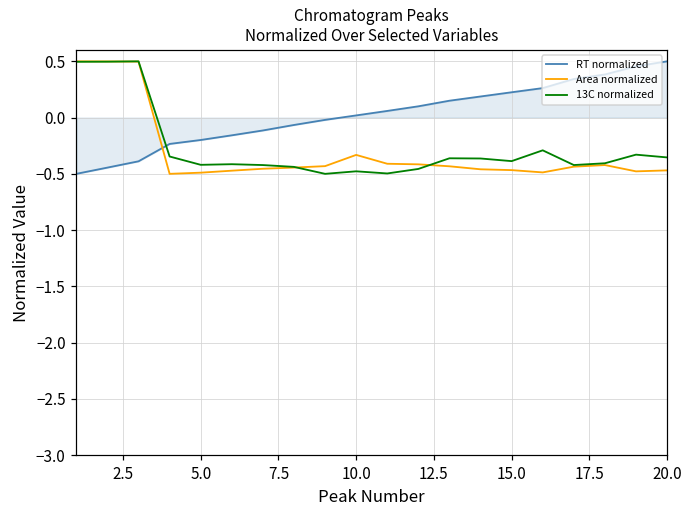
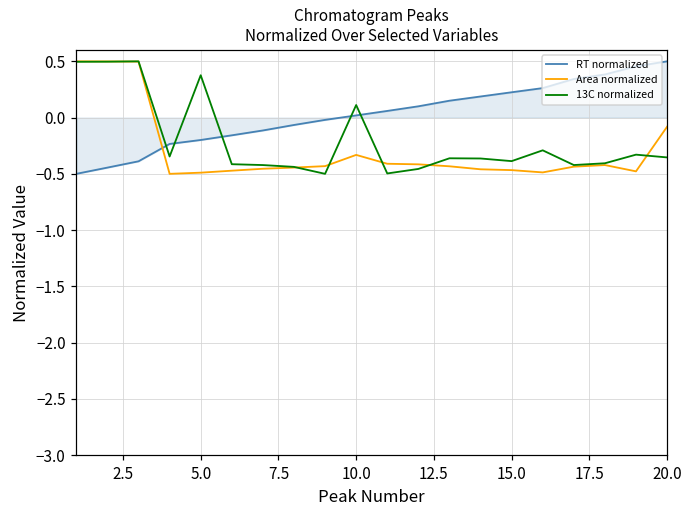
13C normalized, 5.0: -0.42 -> 0.38
13C normalized, 10.0: -0.48 -> 0.11
Area normalized, 20.0: -0.47 -> -0.08
